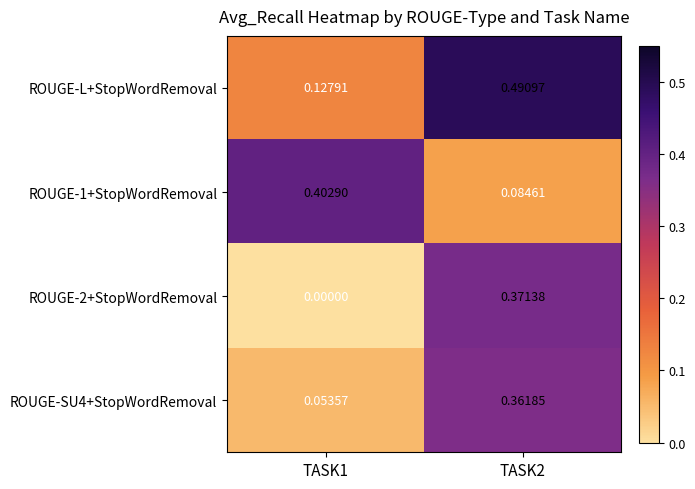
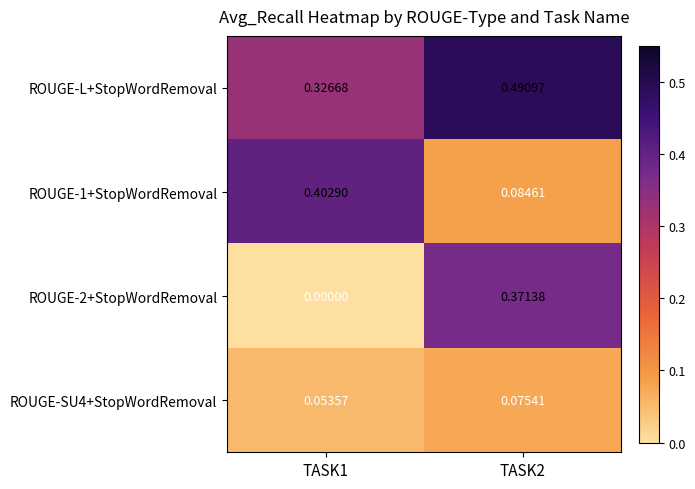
ROUGE-L+StopWordRemoval, TASK1: 0.12791 -> 0.32668
ROUGE-SU4+StopWordRemoval, TASK2: 0.36185 -> 0.07541
